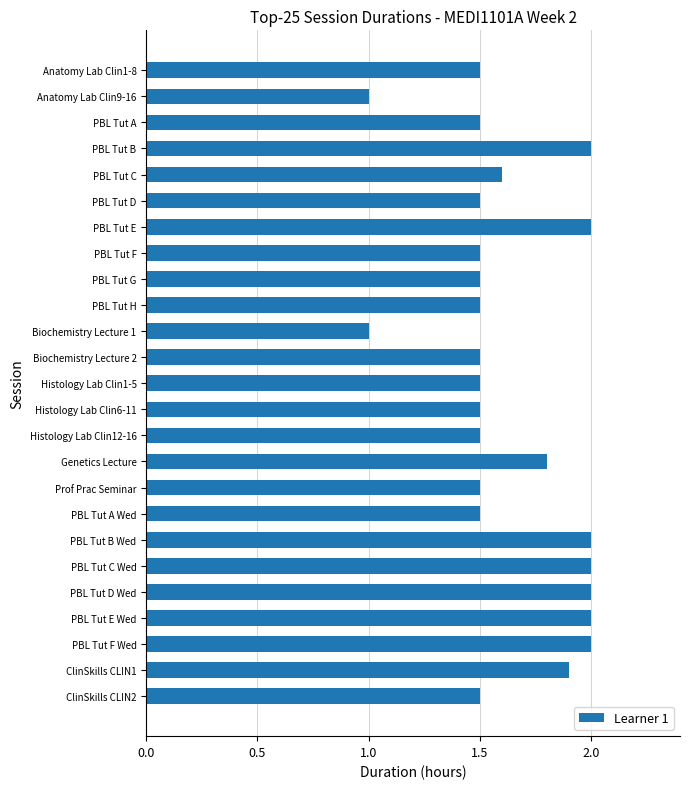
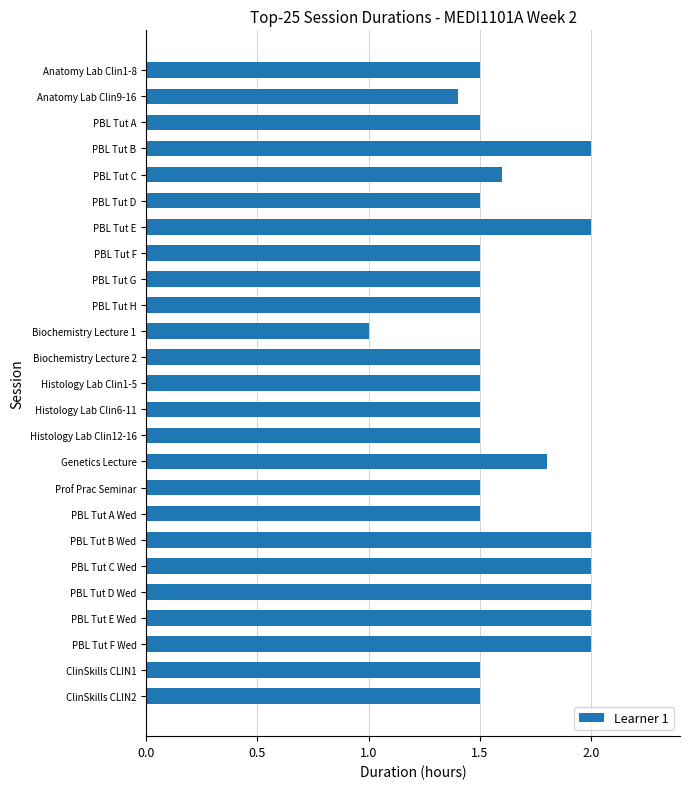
Anatomy Lab Clin9-16: 1.0 -> 1.4
ClinSkills CLIN1: 1.9 -> 1.5
